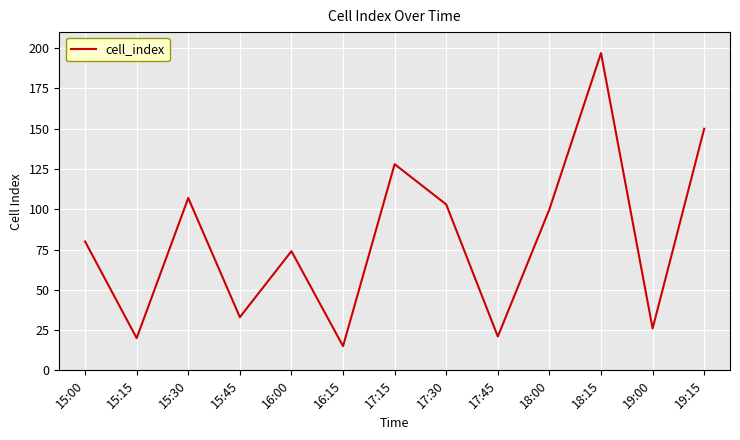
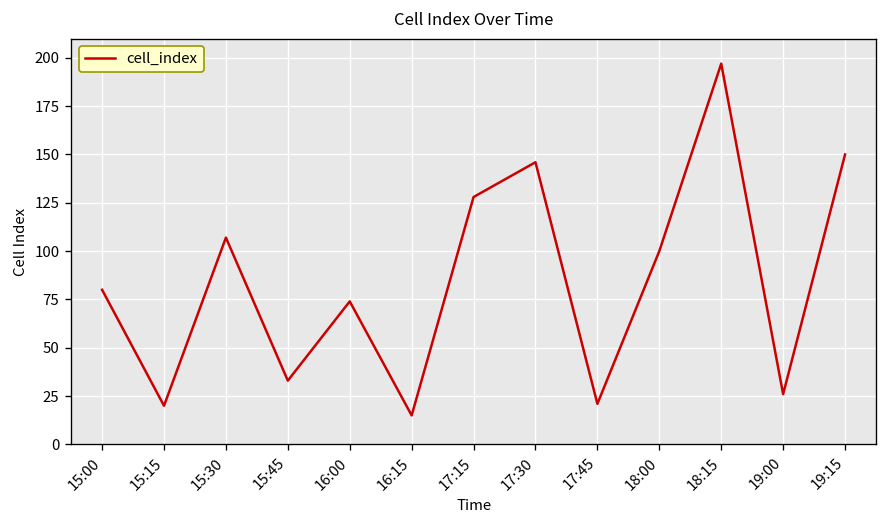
17:30: 103 -> 146
